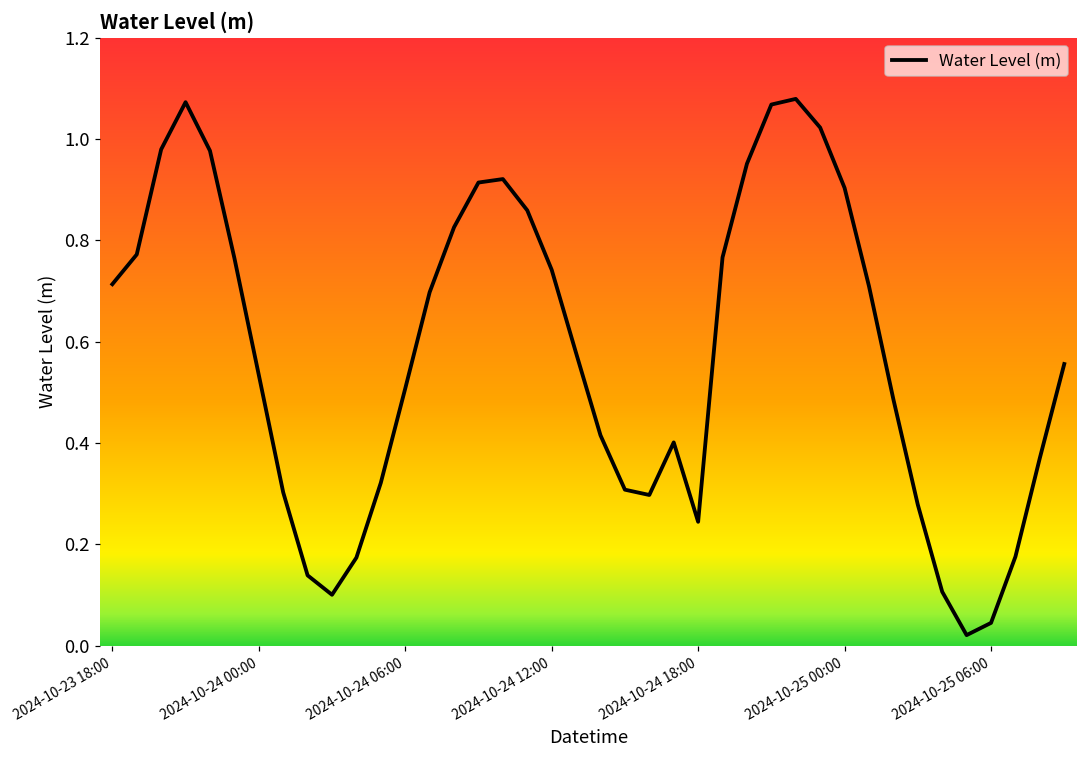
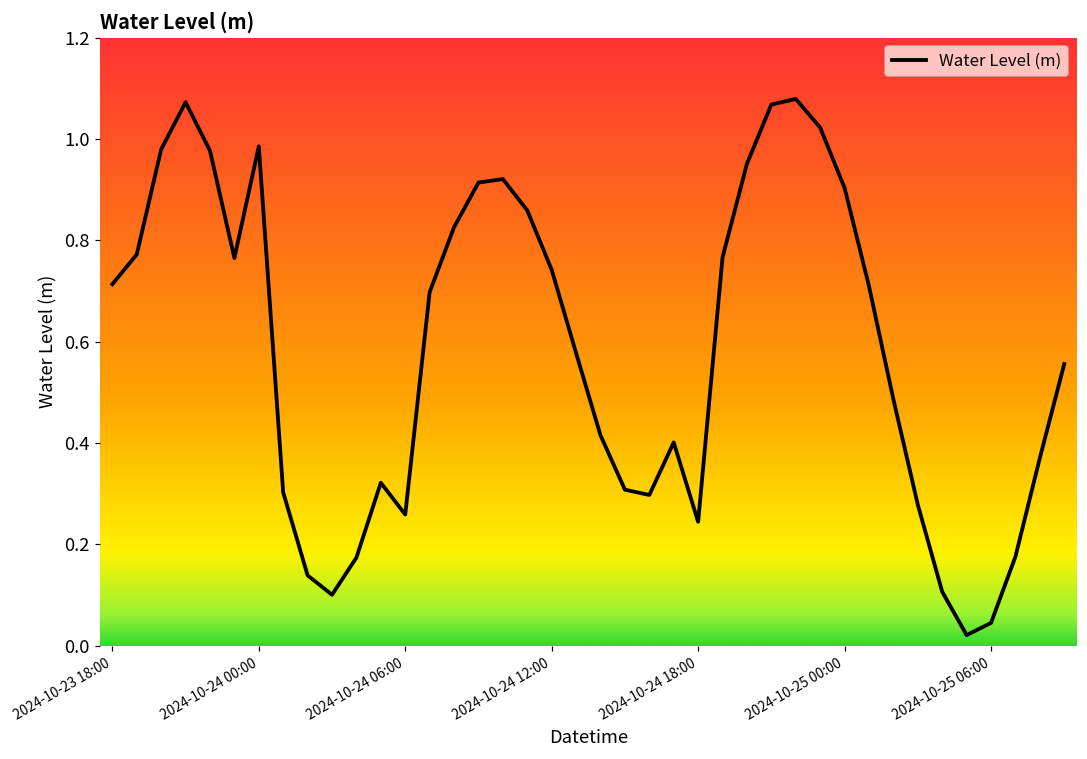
2024-10-24 00:00: 0.53 -> 0.99
2024-10-24 06:00: 0.51 -> 0.26
